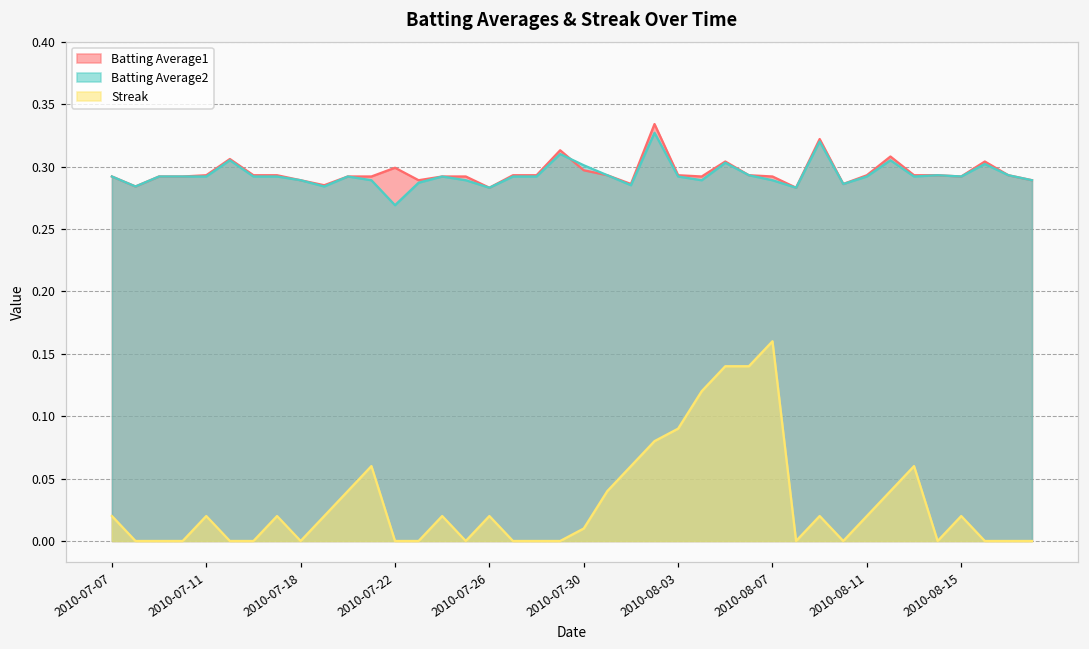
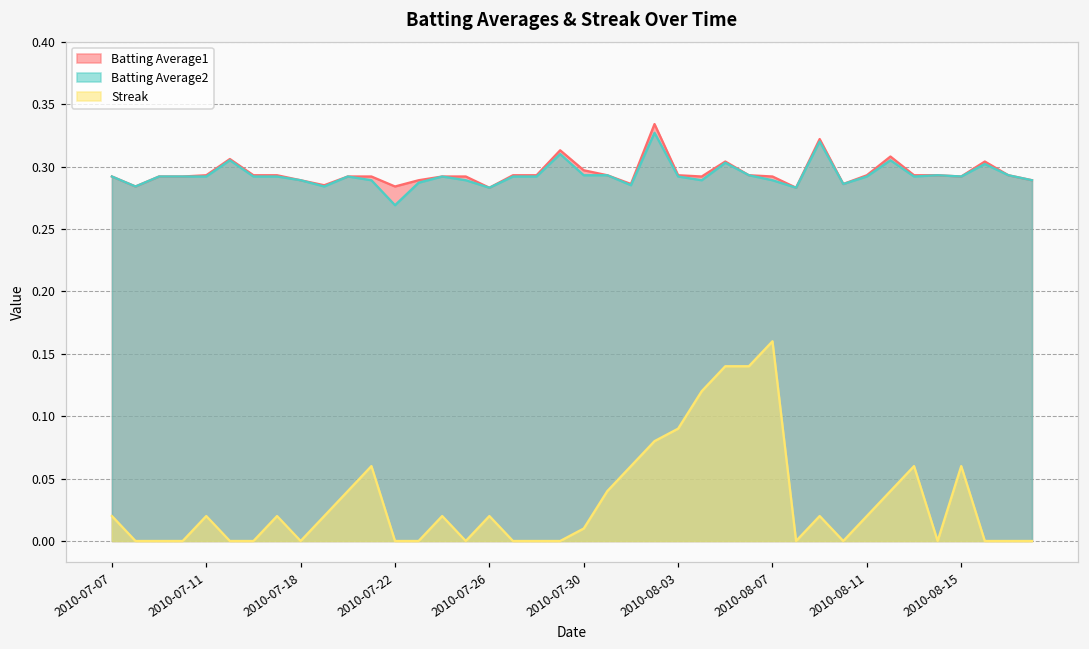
Batting Average1, 2010-07-22: 0.299 -> 0.284
Batting Average2, 2010-07-30: 0.301 -> 0.293
Streak, 2010-08-15: 0.020 -> 0.060
